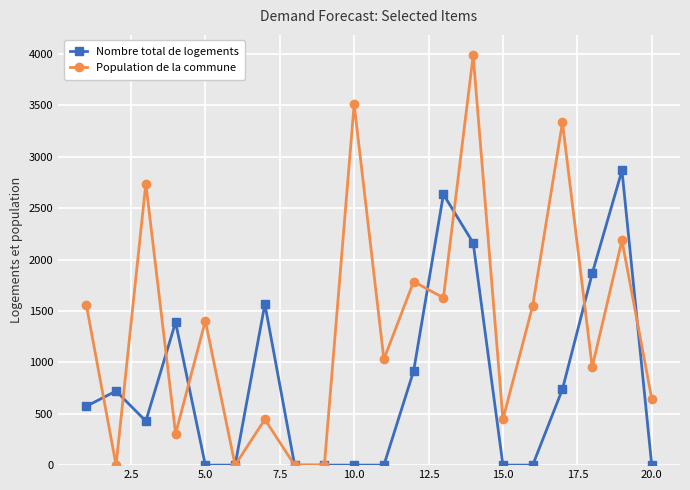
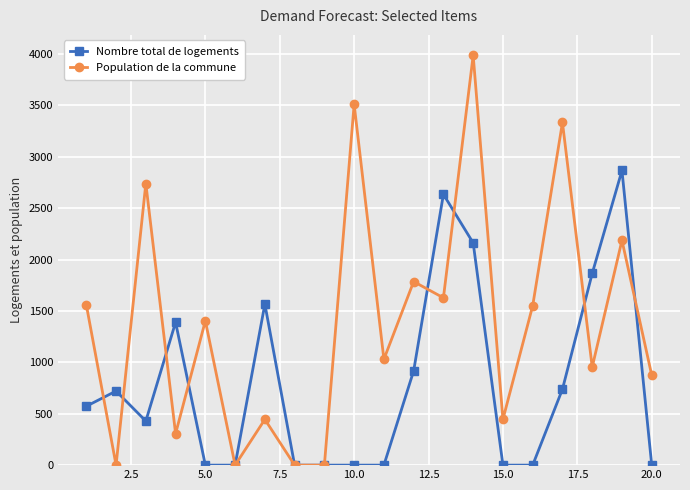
Population de la commune, 20.0: 650 -> 880
